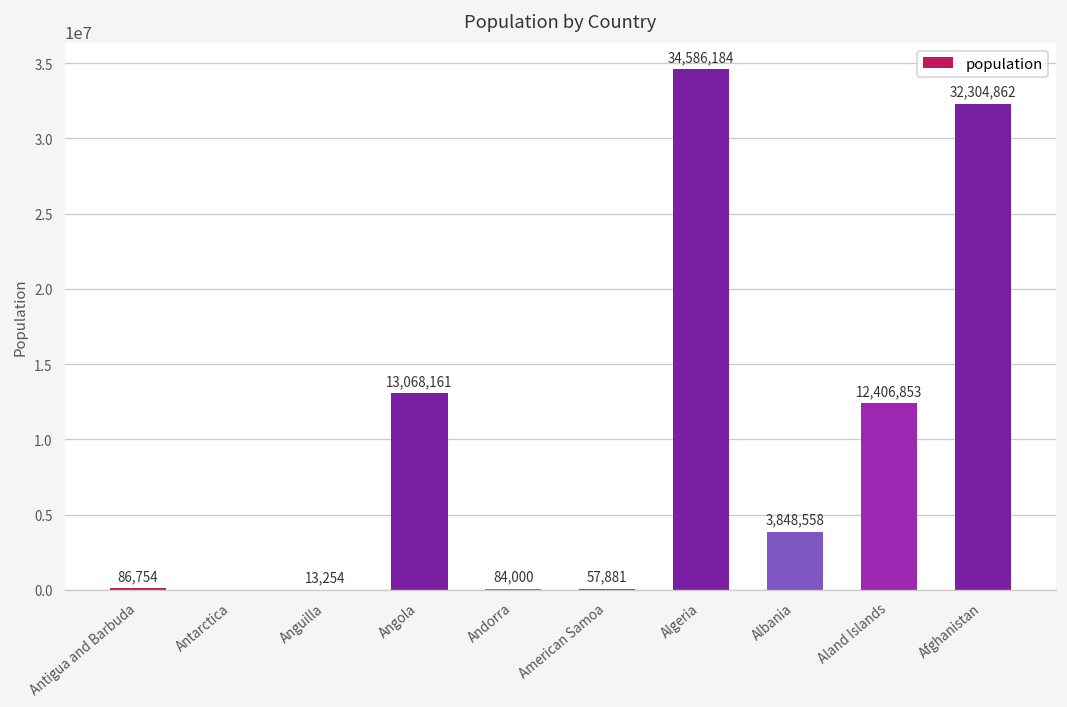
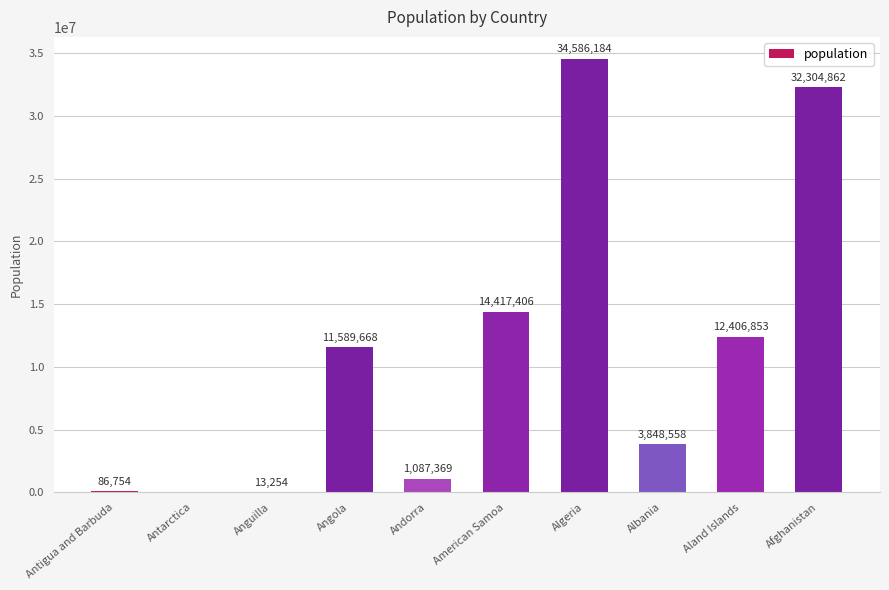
Angola: 13,068,161 -> 11,589,668
Andorra: 84,000 -> 1,087,369
American Samoa: 57,881 -> 14,417,406
